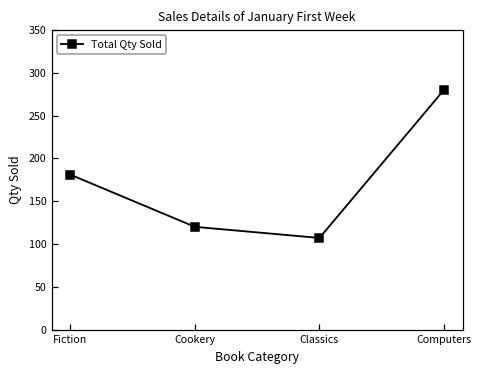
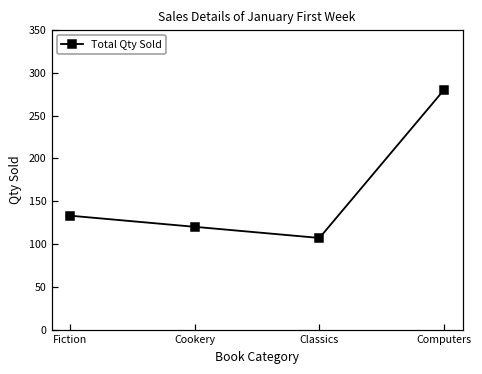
Fiction: 180 -> 130
